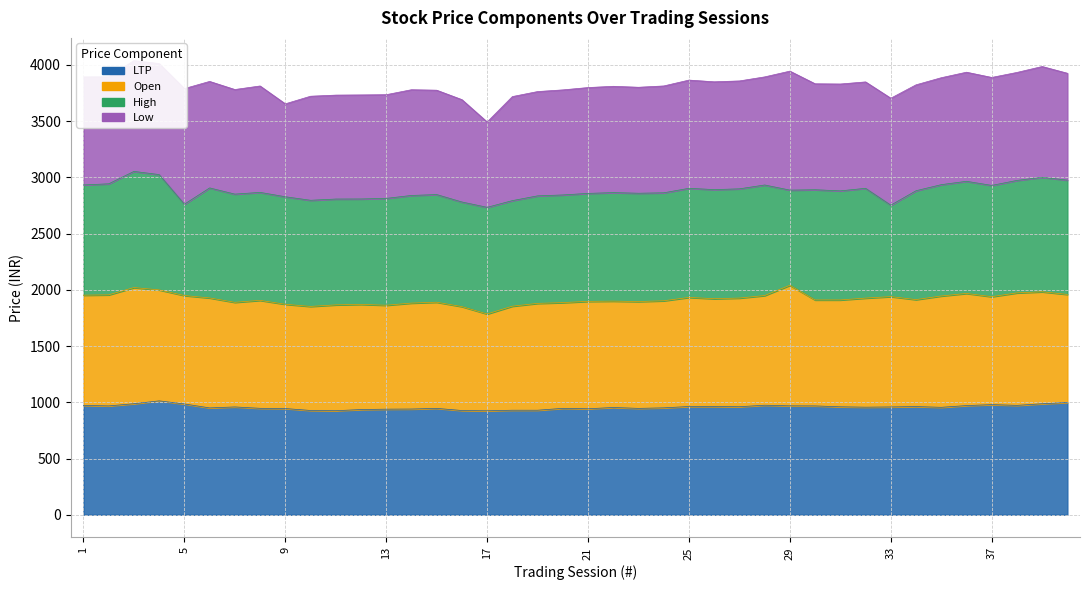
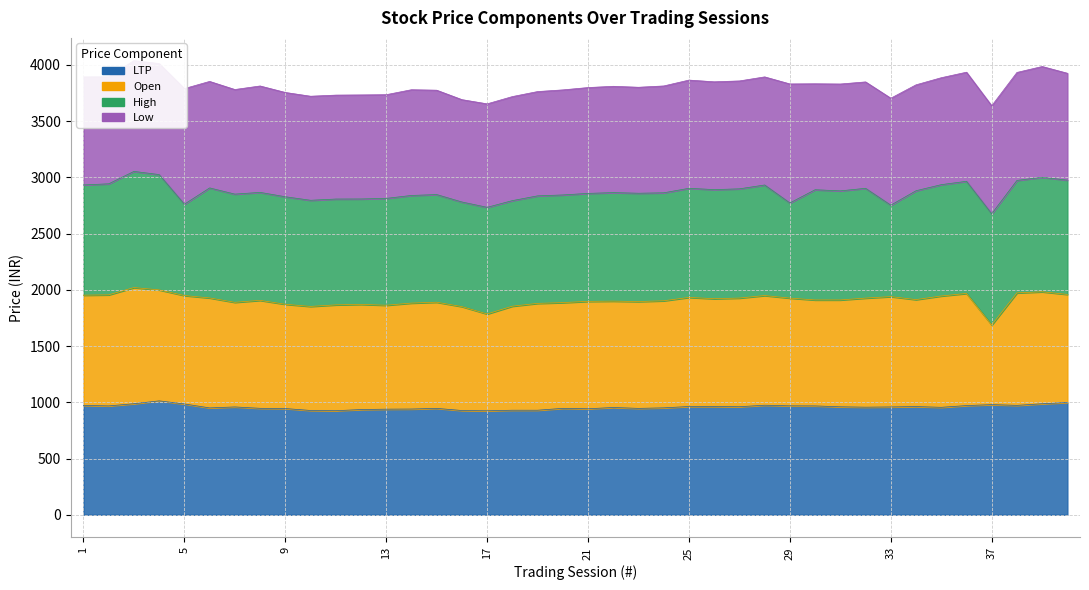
Low, 9: 830 -> 930
Low, 17: 760 -> 920
Open, 29: 1070 -> 960
Open, 37: 960 -> 710
